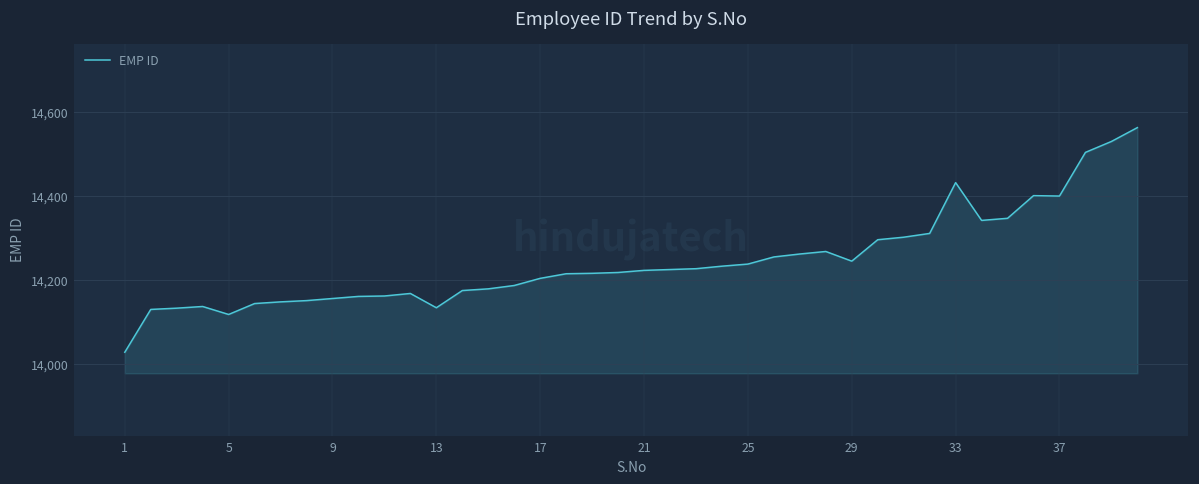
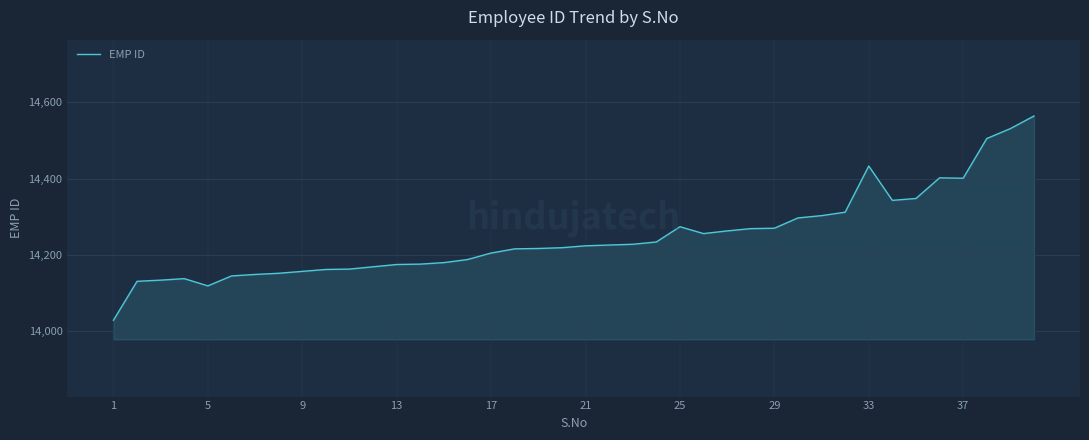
13: 14,140 -> 14,180
25: 14,240 -> 14,270
29: 14,250 -> 14,270
